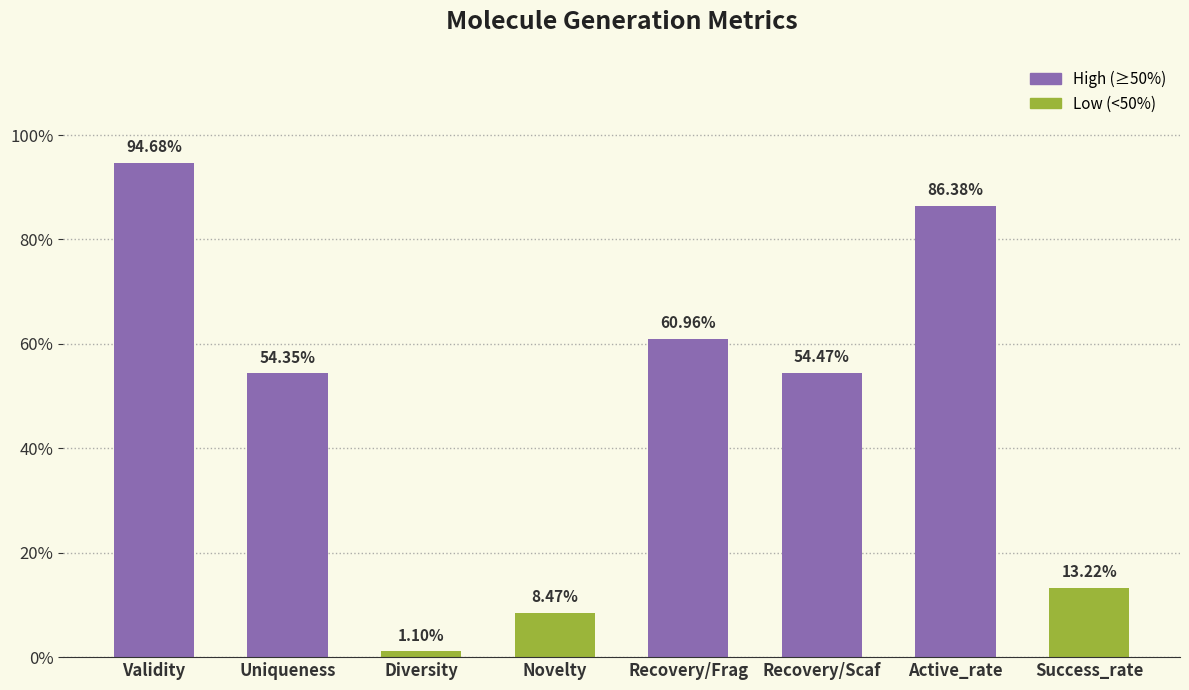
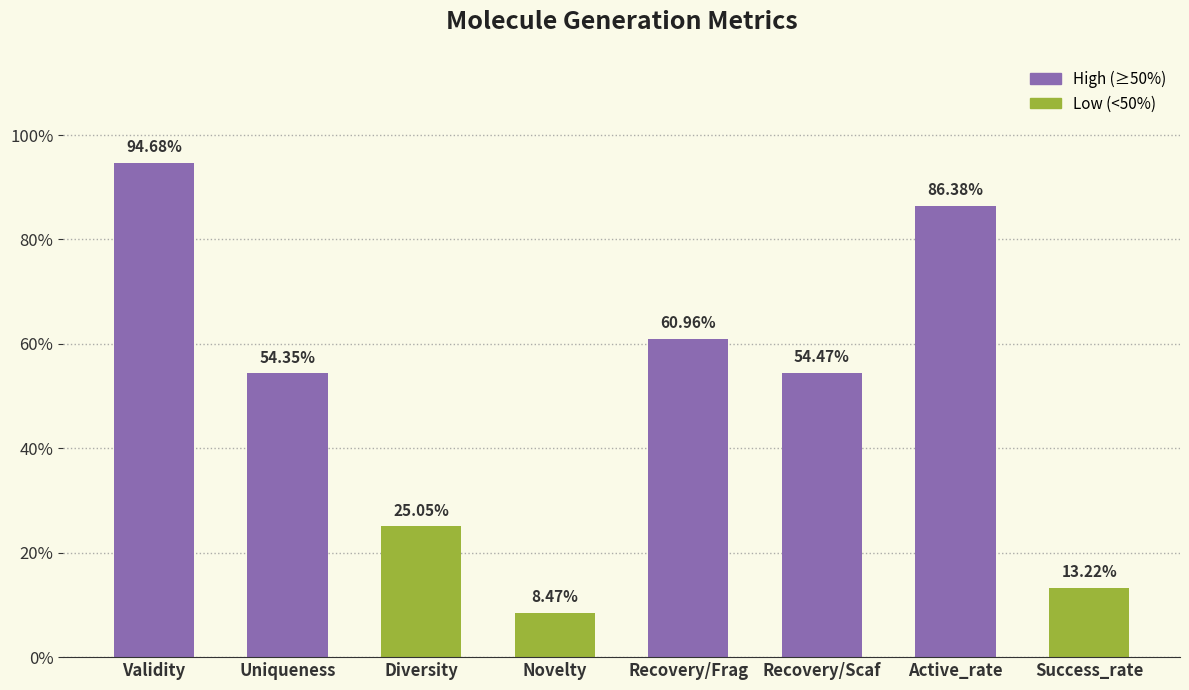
Diversity: 1.10% -> 25.05%
